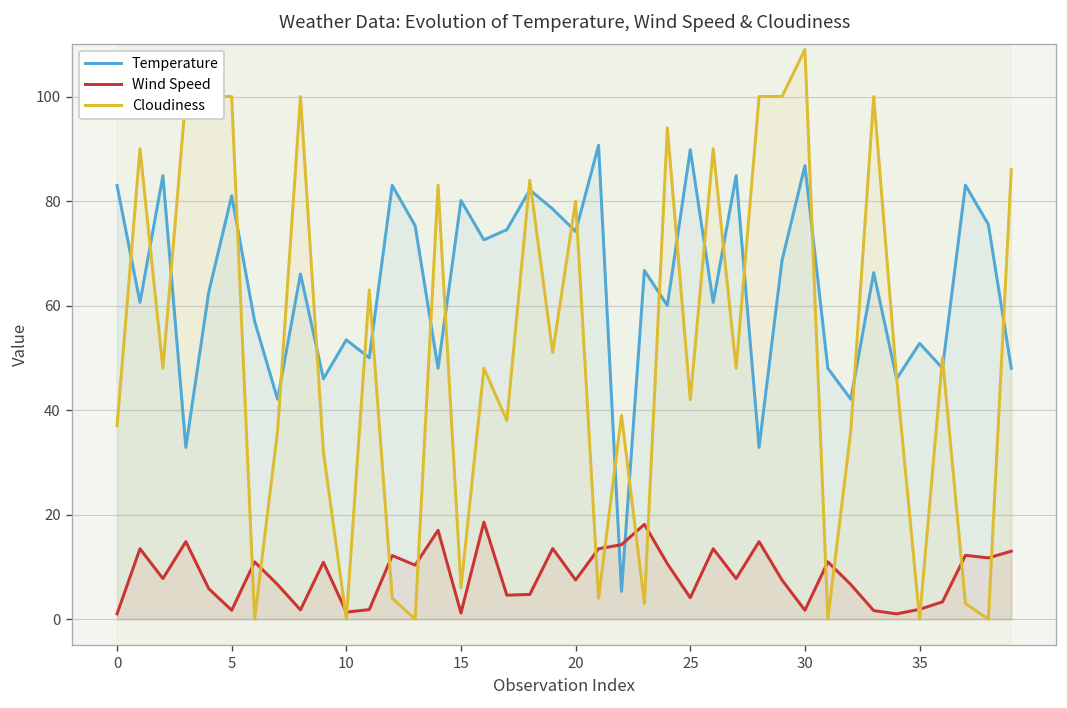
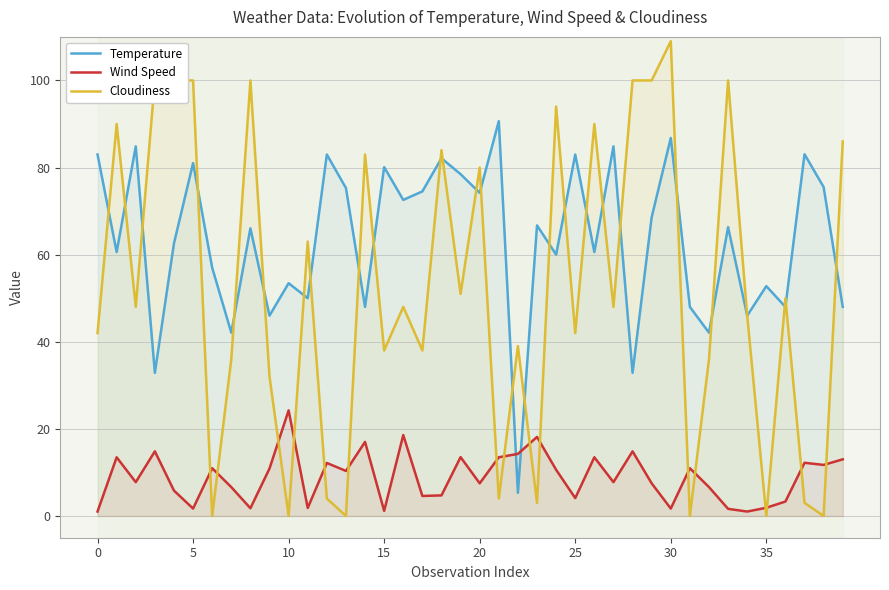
Cloudiness, 0: 37 -> 42
Wind Speed, 10: 1 -> 24
Cloudiness, 15: 6 -> 38
Temperature, 25: 90 -> 83
